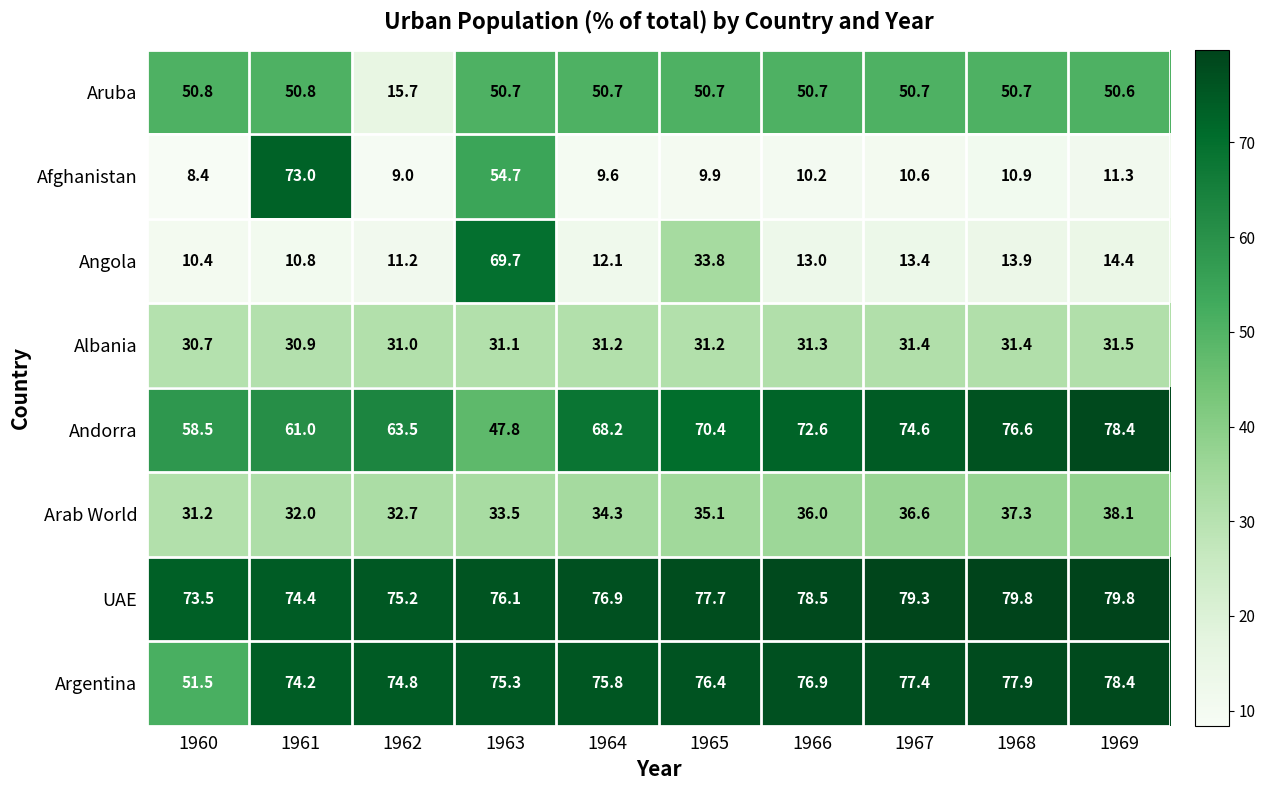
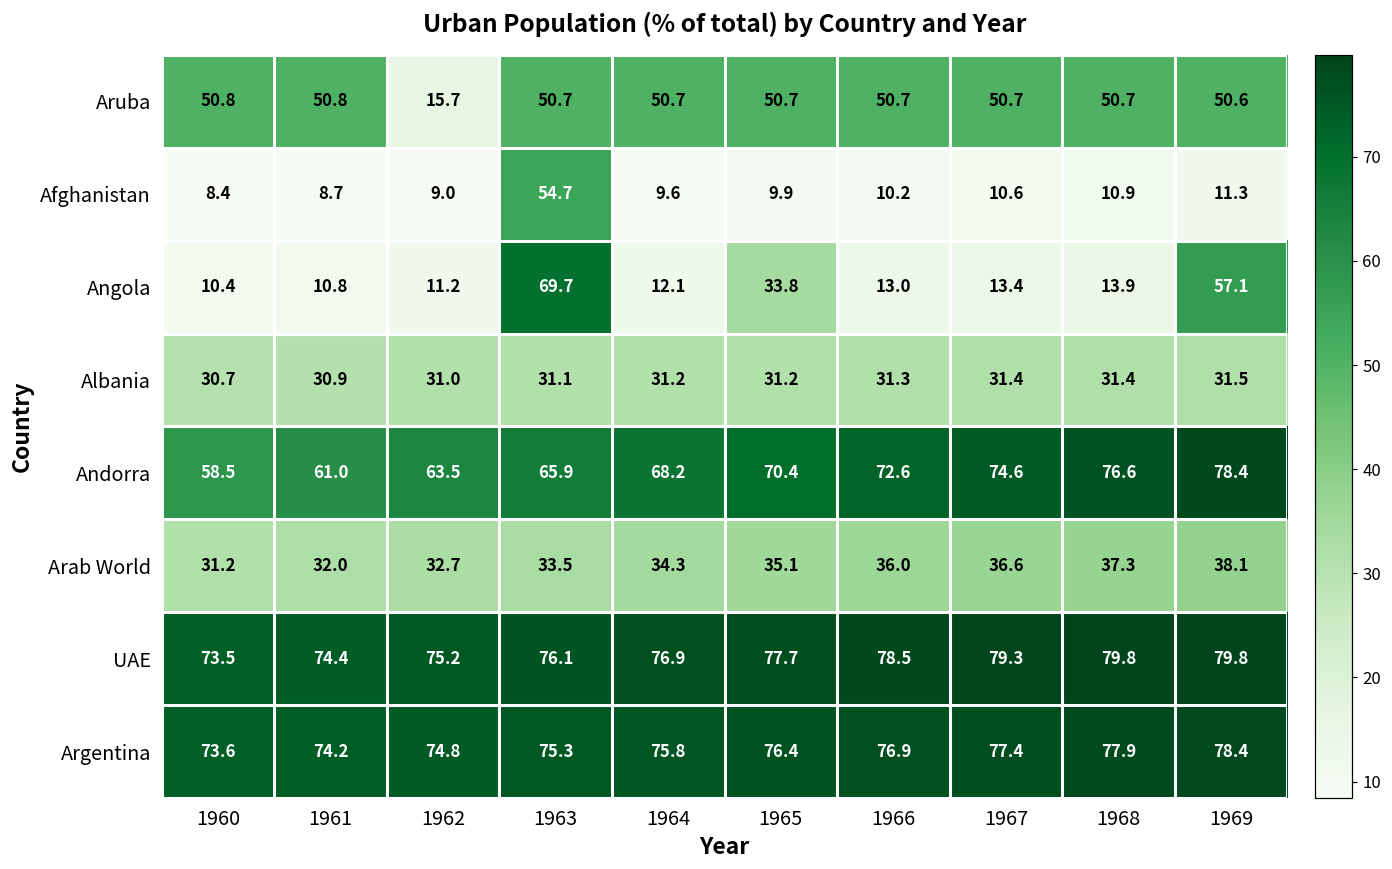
Afghanistan, 1961: 73.0 -> 8.7
Angola, 1969: 14.4 -> 57.1
Andorra, 1963: 47.8 -> 65.9
Argentina, 1960: 51.5 -> 73.6
